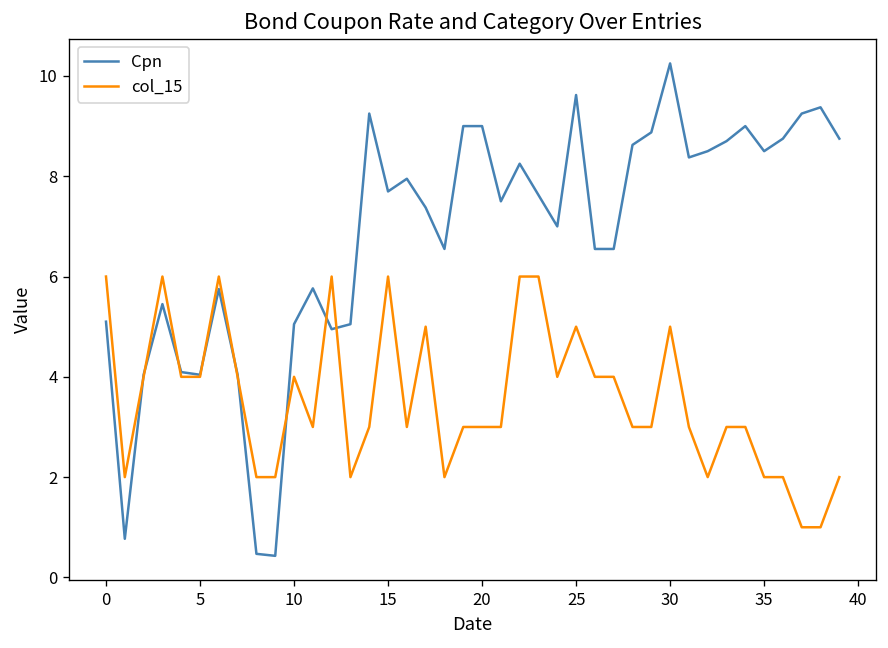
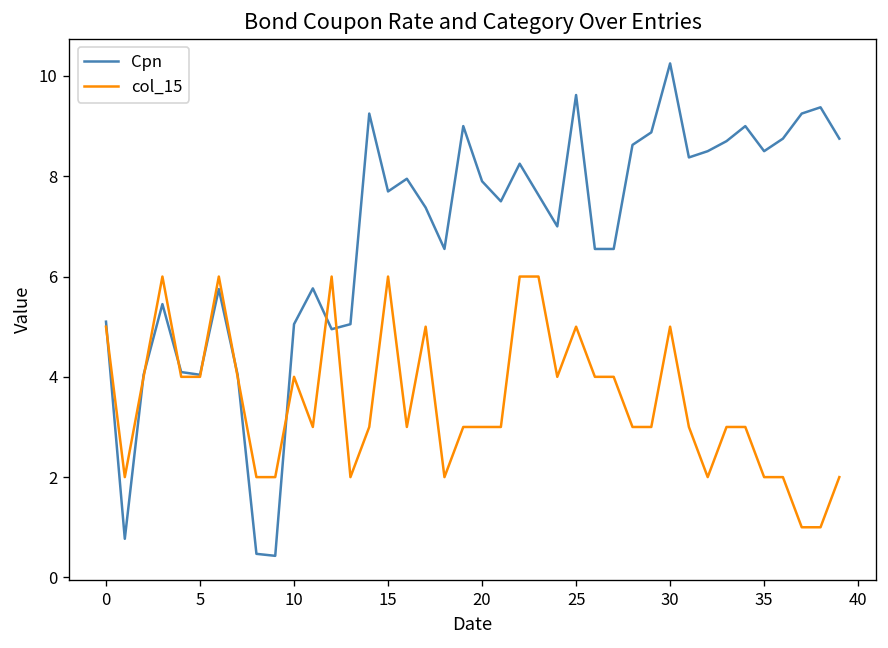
col_15, 0: 6 -> 5
Cpn, 20: 9.0 -> 7.9
